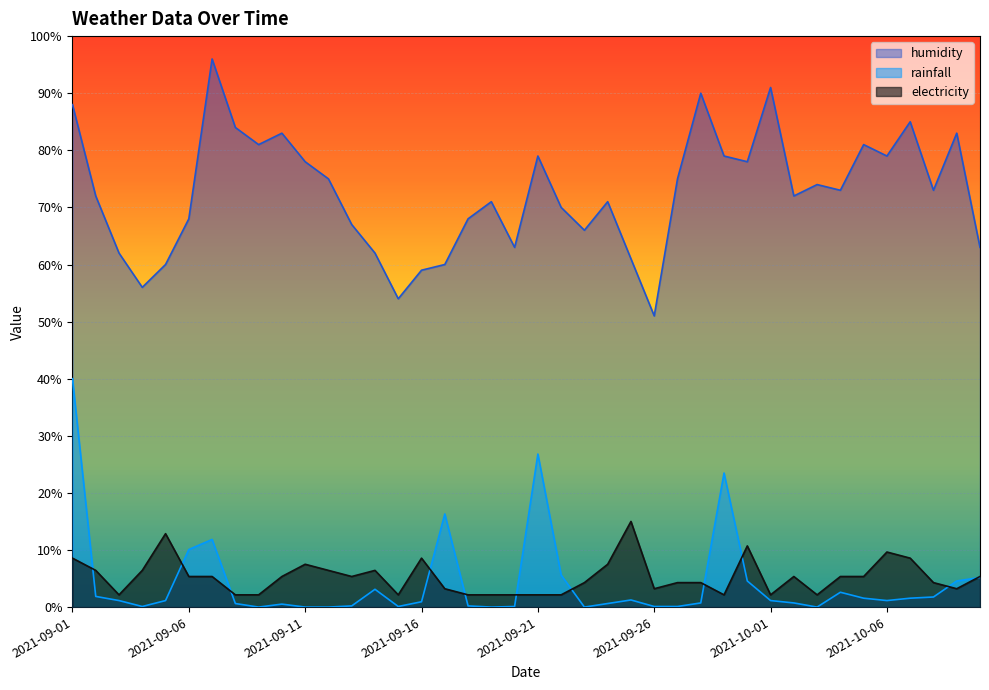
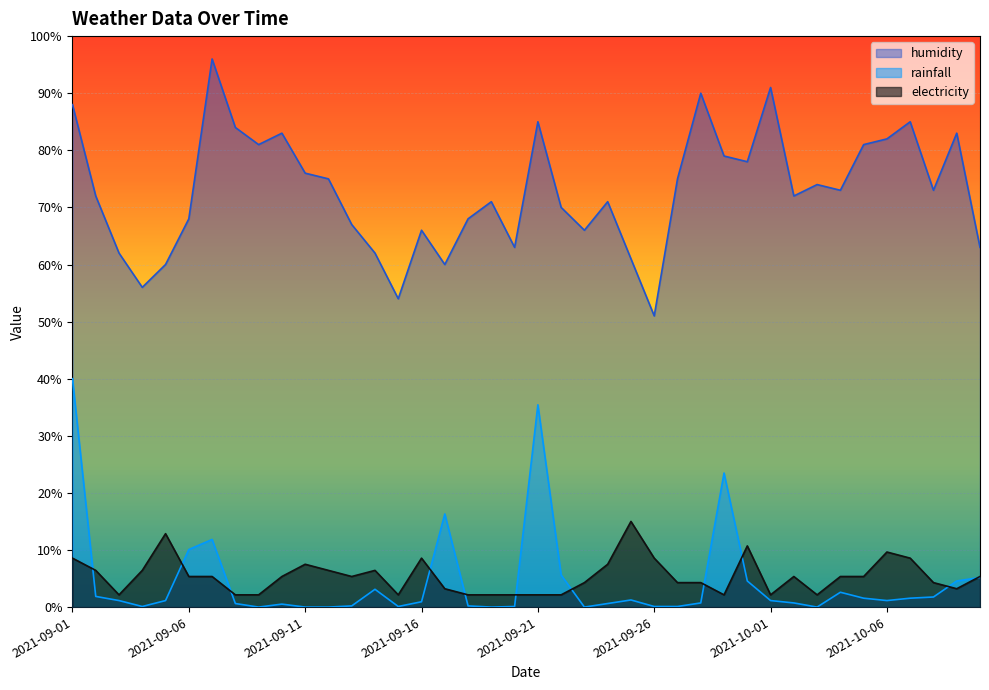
humidity, 2021-09-11: 78% -> 76%
humidity, 2021-09-16: 59% -> 66%
humidity, 2021-09-21: 79% -> 85%
rainfall, 2021-09-21: 27% -> 35%
electricity, 2021-09-26: 3% -> 9%
humidity, 2021-10-06: 79% -> 82%
